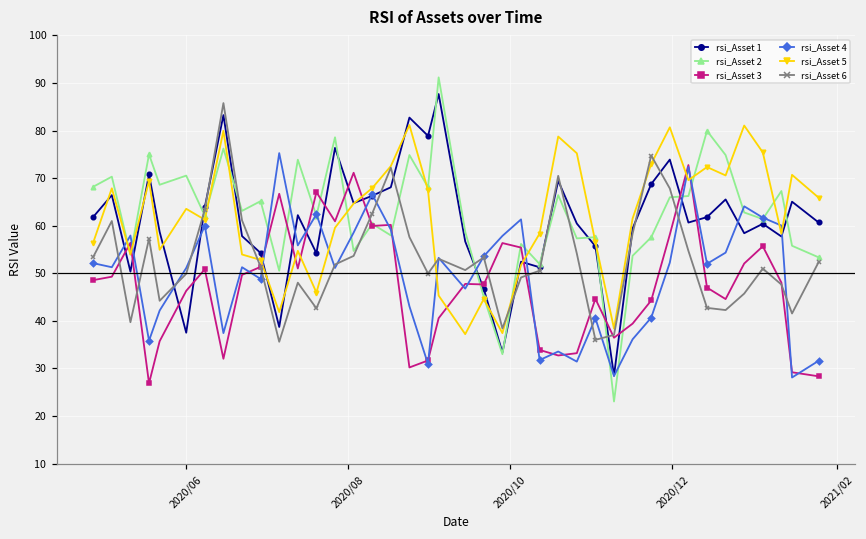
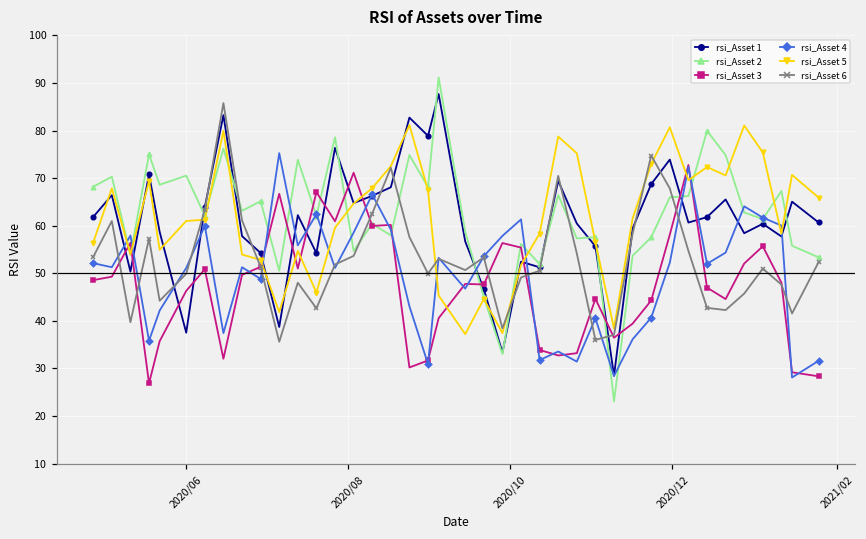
rsi_Asset 5, 2020/06: 64 -> 61
